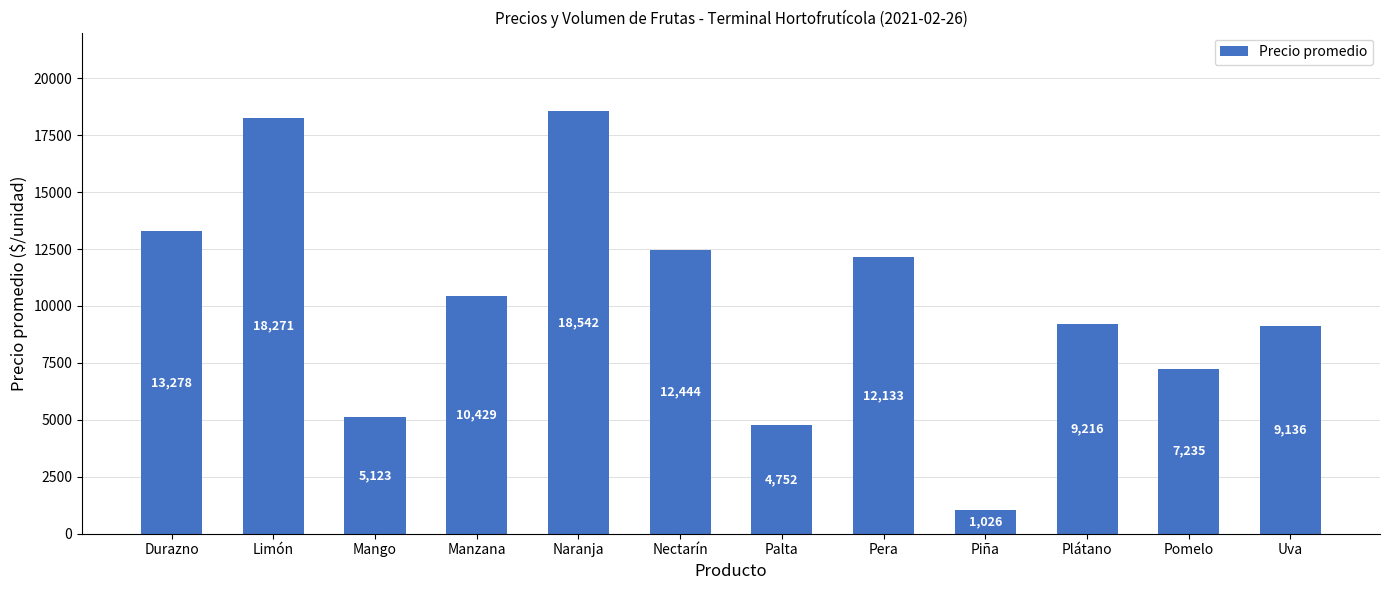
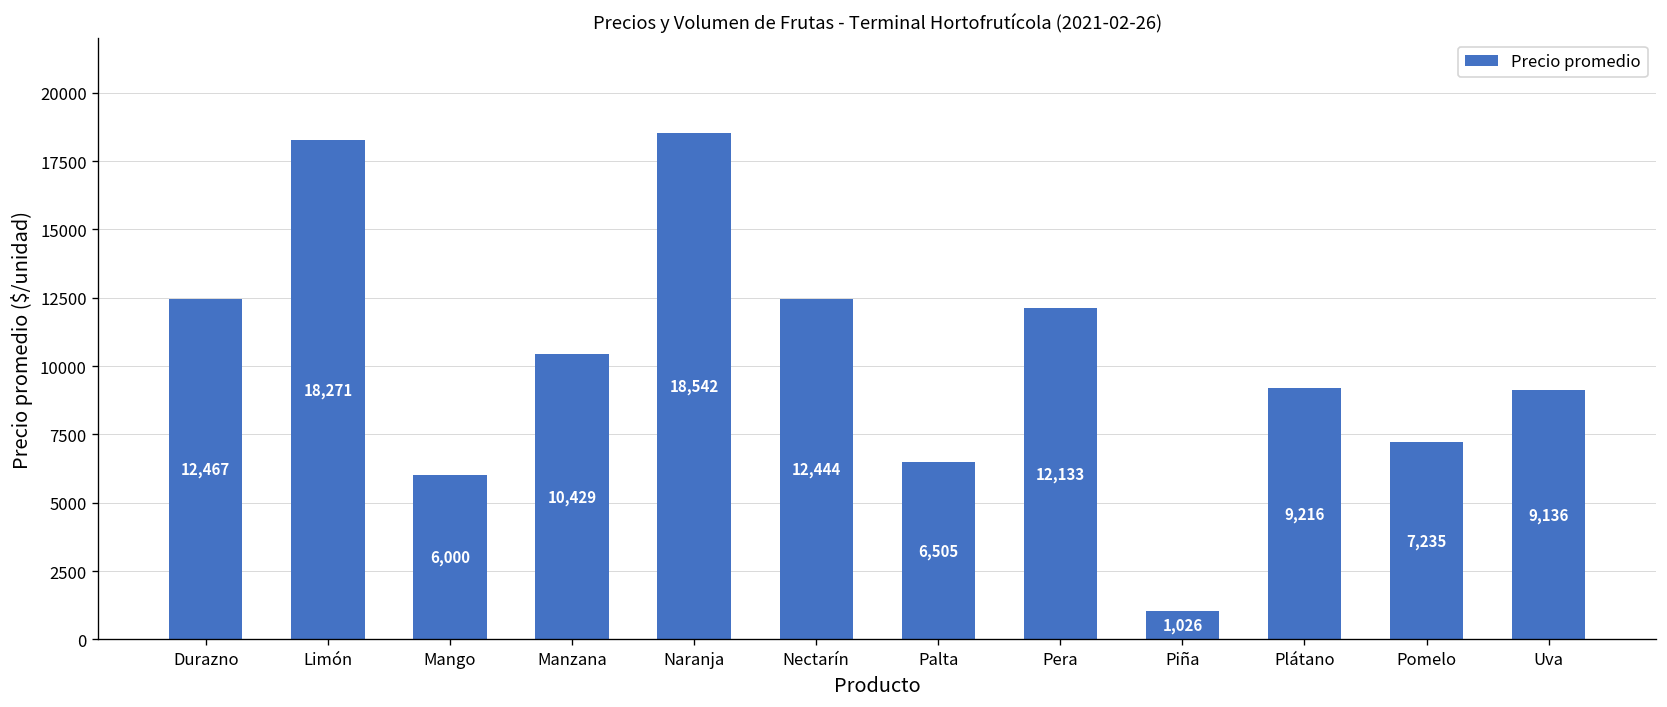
Durazno: 13,278 -> 12,467
Mango: 5,123 -> 6,000
Palta: 4,752 -> 6,505
